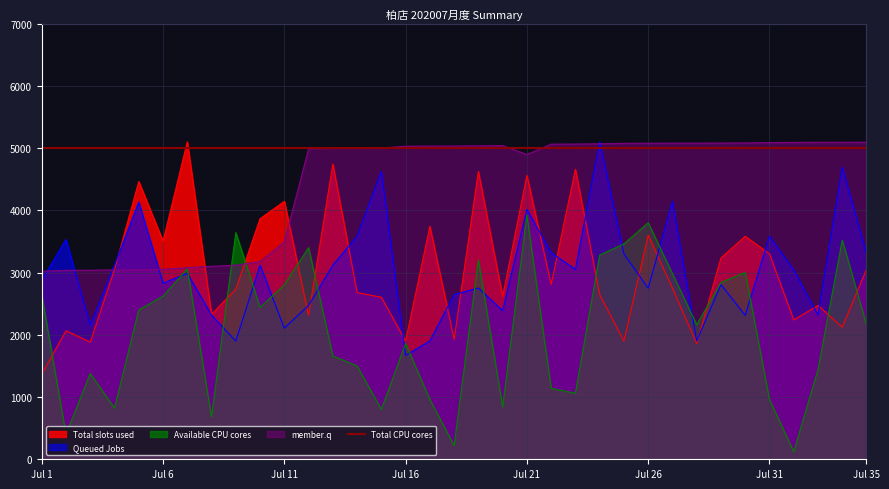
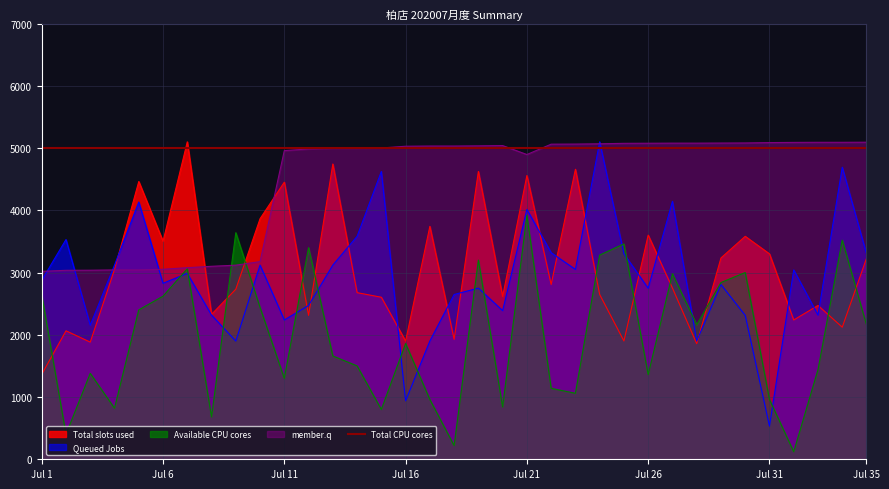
Total slots used, Jul 11: 4100 -> 4500
Queued Jobs, Jul 11: 2100 -> 2200
Available CPU cores, Jul 11: 2800 -> 1300
member.q, Jul 11: 3500 -> 5000
Queued Jobs, Jul 16: 1700 -> 900
Available CPU cores, Jul 26: 3800 -> 1400
Queued Jobs, Jul 31: 3600 -> 500
Total slots used, Jul 35: 3100 -> 3200
